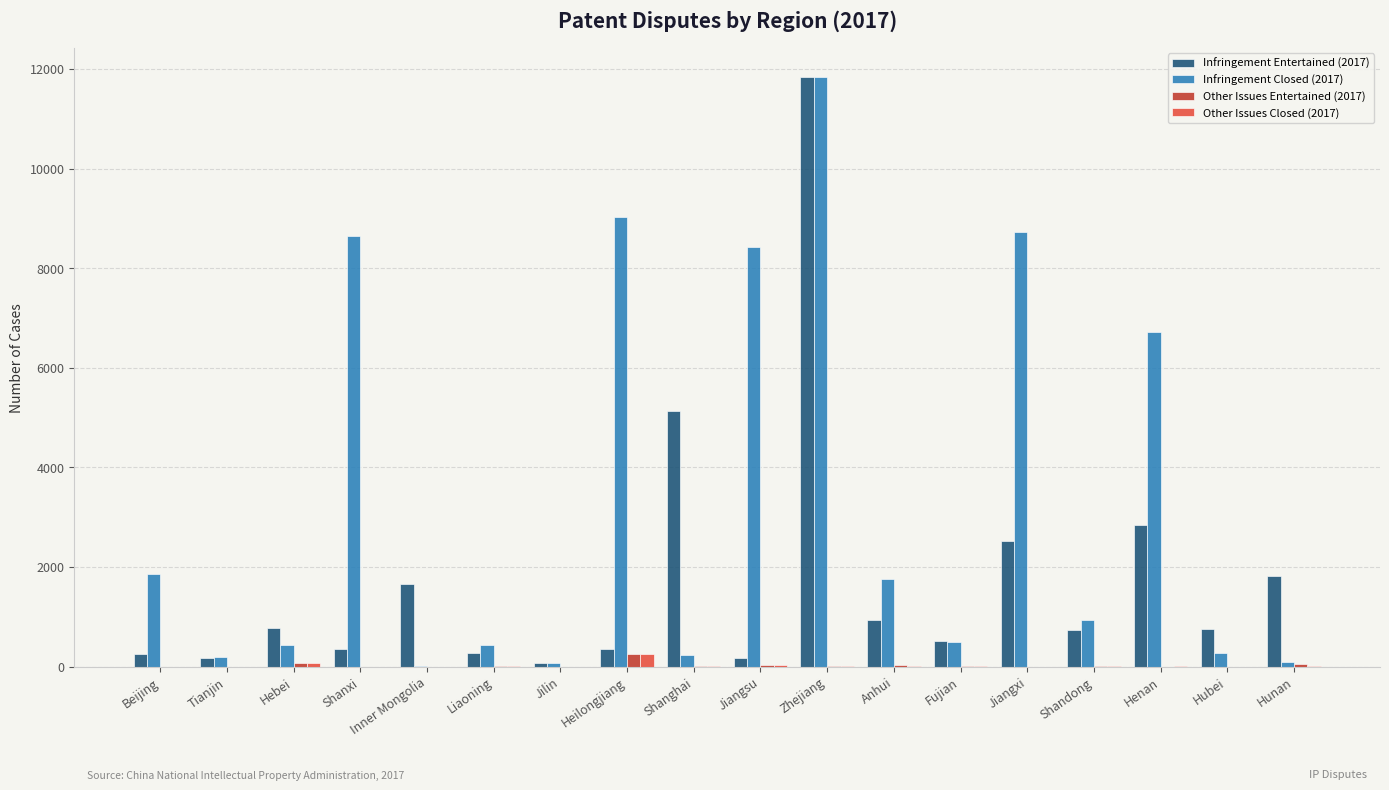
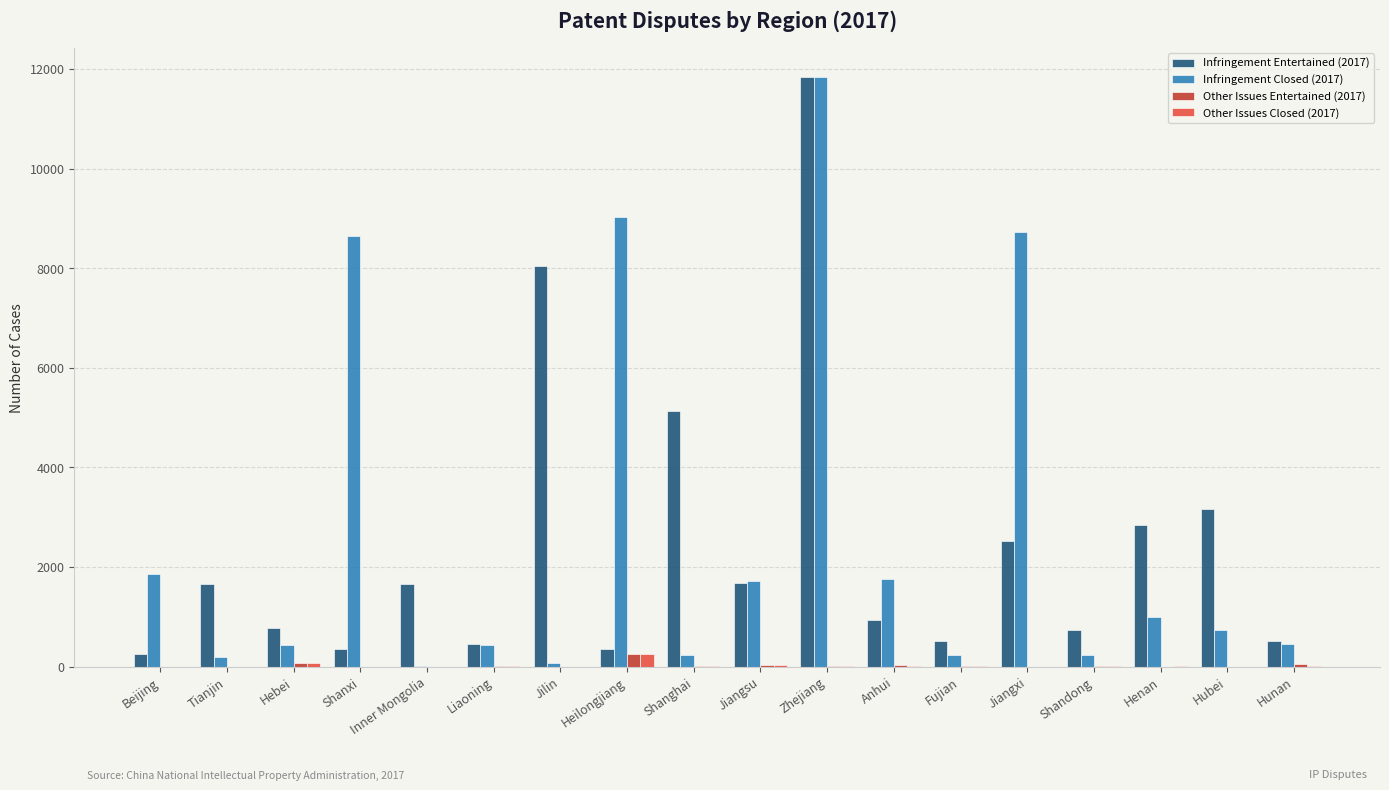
Infringement Entertained (2017), Tianjin: 200 -> 1700
Infringement Entertained (2017), Liaoning: 300 -> 400
Infringement Entertained (2017), Jilin: 100 -> 8100
Infringement Entertained (2017), Jiangsu: 200 -> 1700
Infringement Closed (2017), Jiangsu: 8400 -> 1700
Infringement Closed (2017), Fujian: 500 -> 200
Infringement Closed (2017), Shandong: 900 -> 200
Infringement Closed (2017), Henan: 6700 -> 1000
Infringement Entertained (2017), Hubei: 700 -> 3200
Infringement Closed (2017), Hubei: 300 -> 700
Infringement Entertained (2017), Hunan: 1800 -> 500
Infringement Closed (2017), Hunan: 100 -> 500
